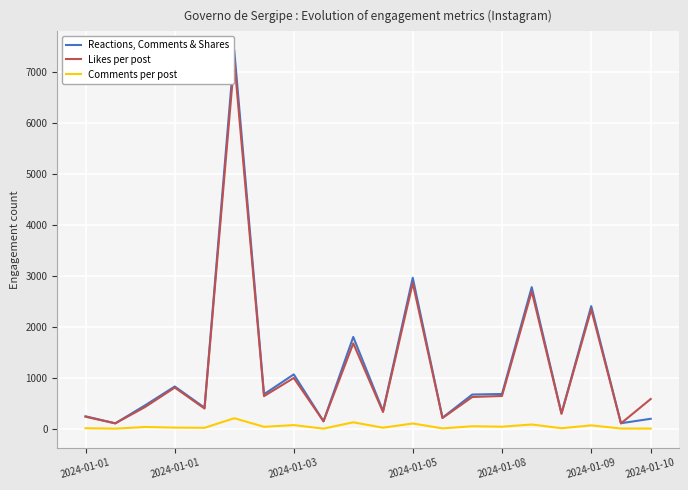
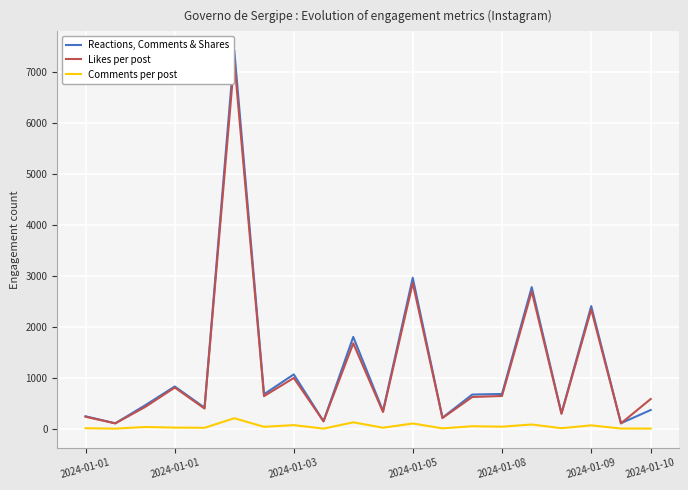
Reactions, Comments & Shares, 2024-01-10: 200 -> 400
